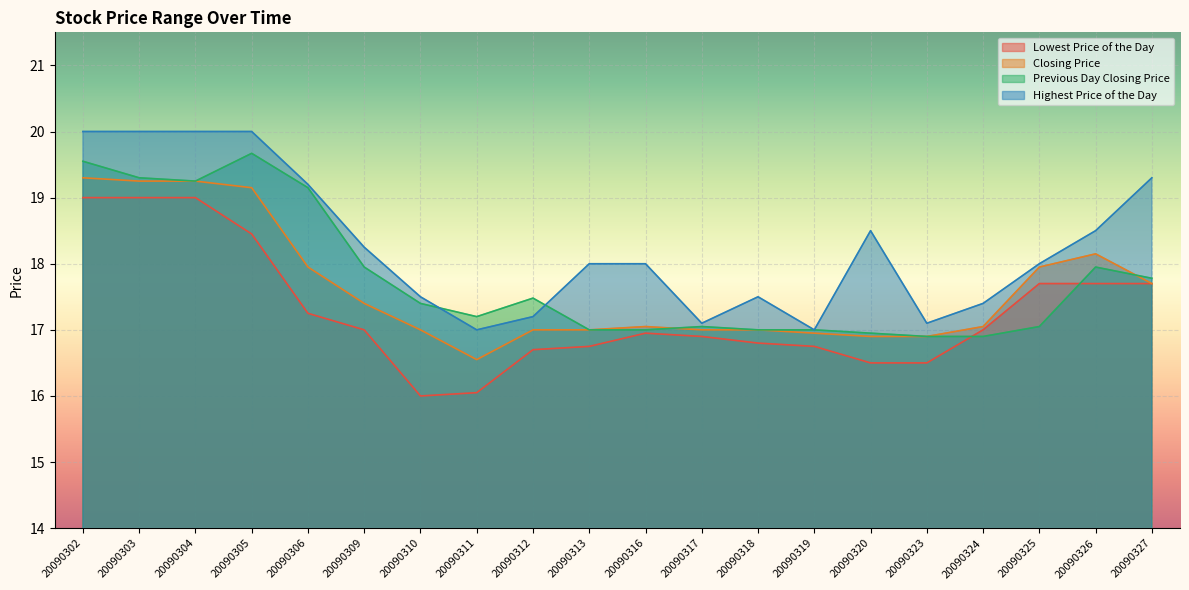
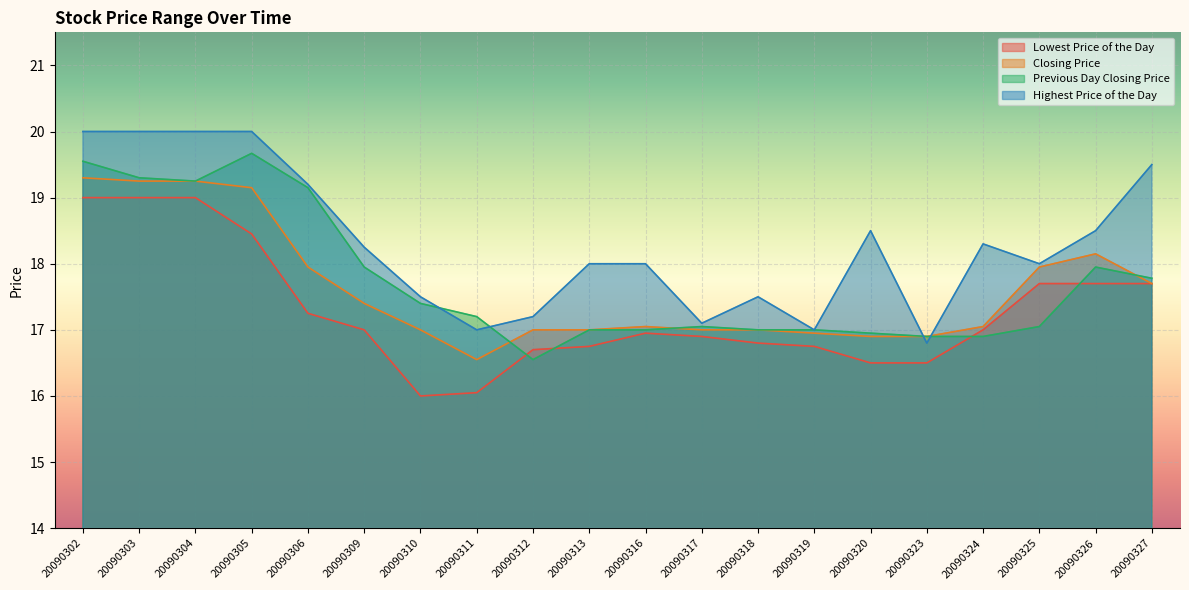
Previous Day Closing Price, 20090312: 17.5 -> 16.6
Highest Price of the Day, 20090323: 17.1 -> 16.8
Highest Price of the Day, 20090324: 17.4 -> 18.3
Highest Price of the Day, 20090327: 19.3 -> 19.5
